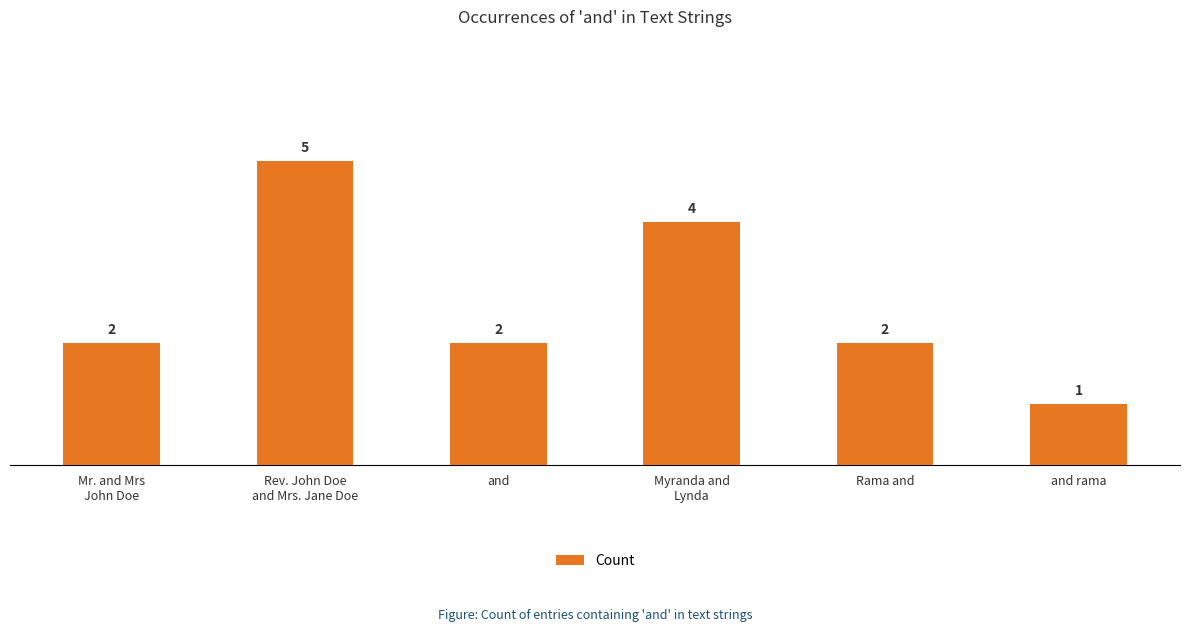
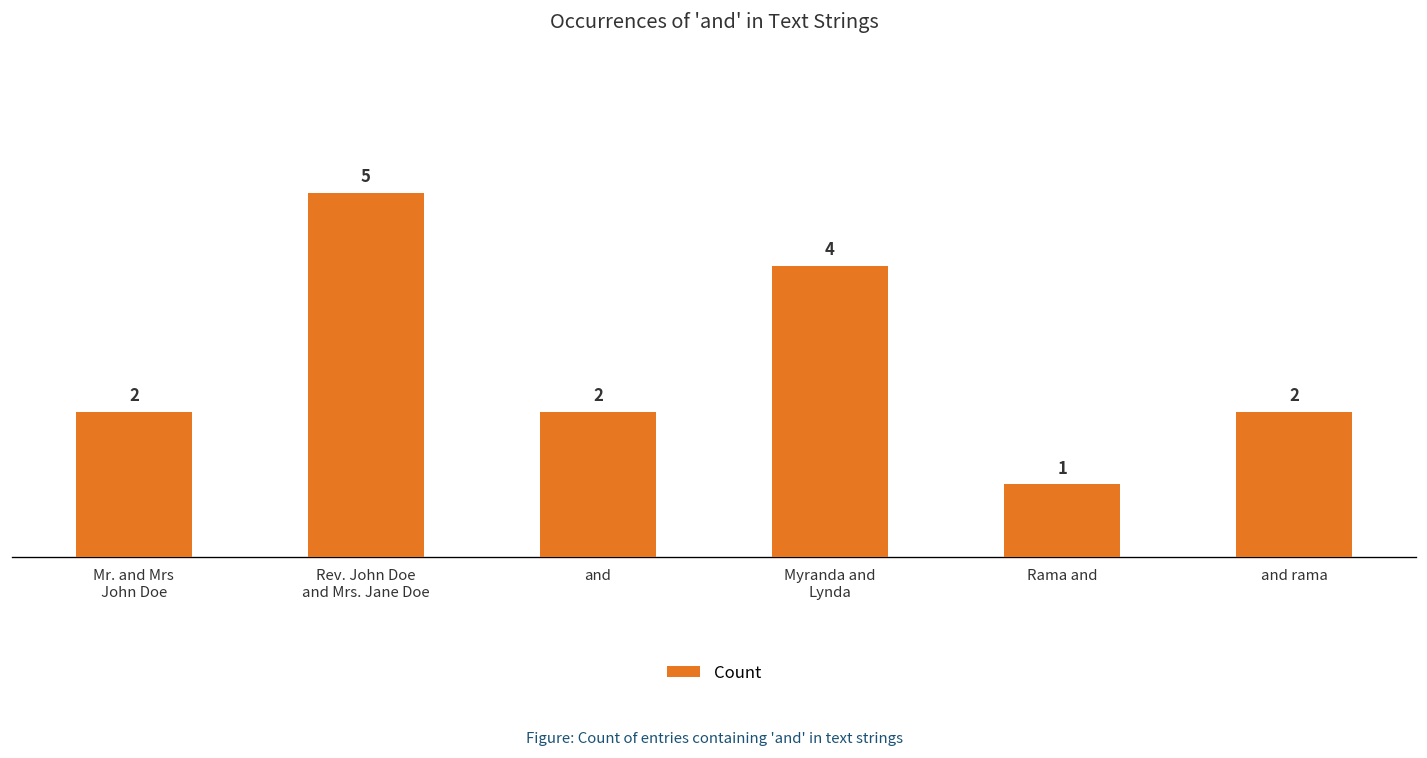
Rama and: 2 -> 1
and rama: 1 -> 2
